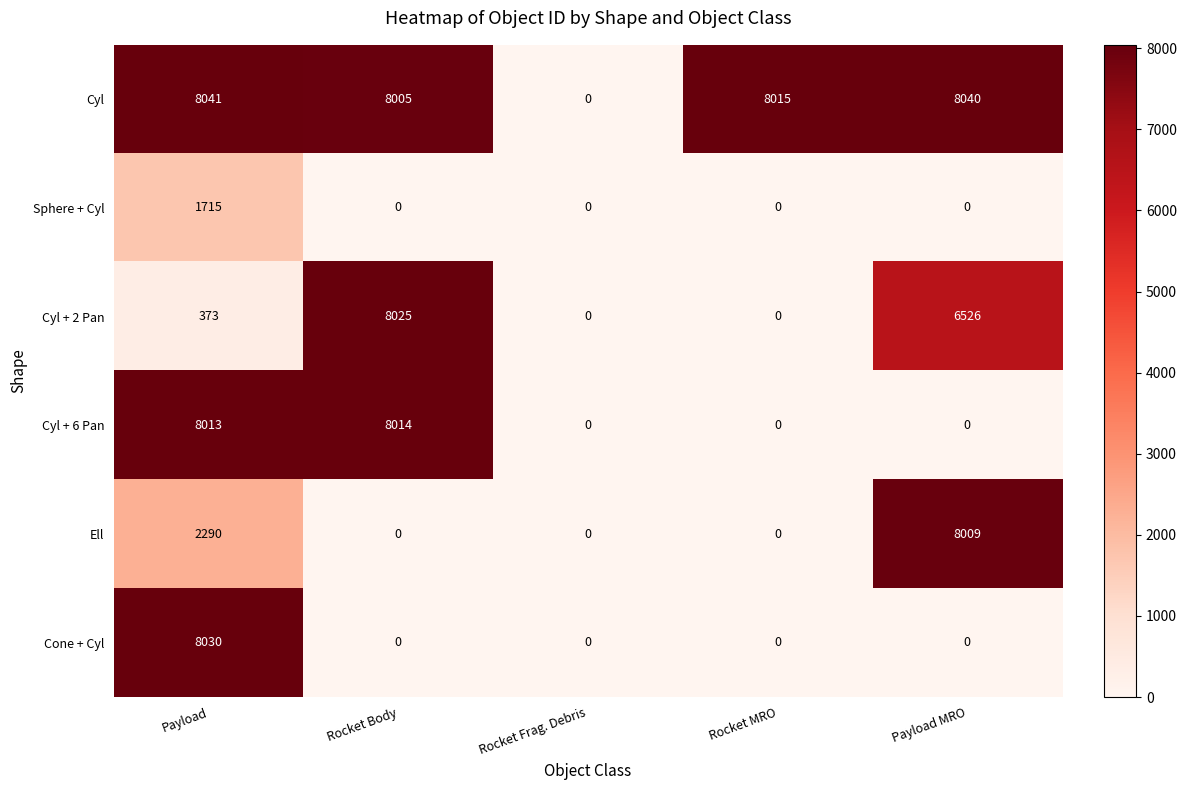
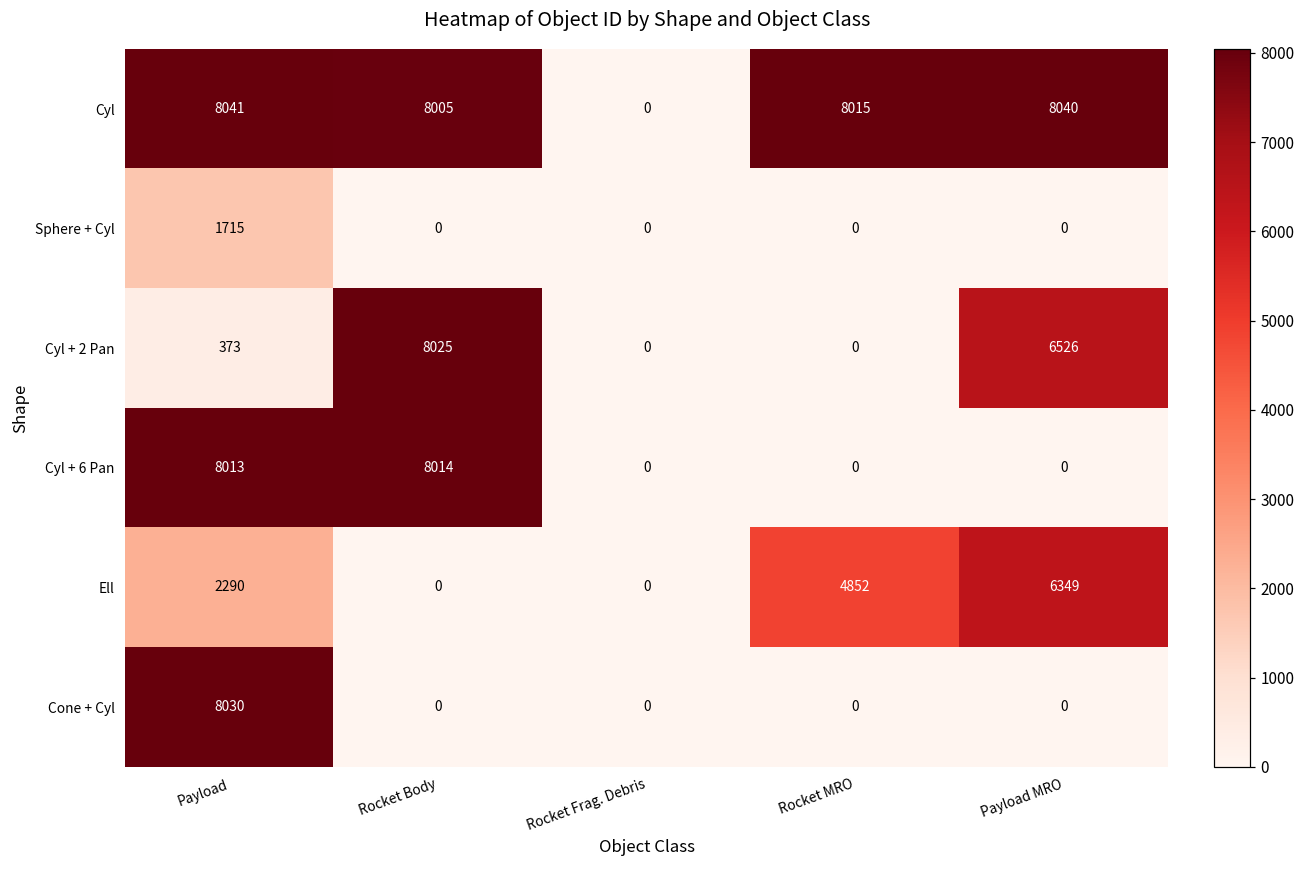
Ell, Rocket MRO: 0 -> 4852
Ell, Payload MRO: 8009 -> 6349
